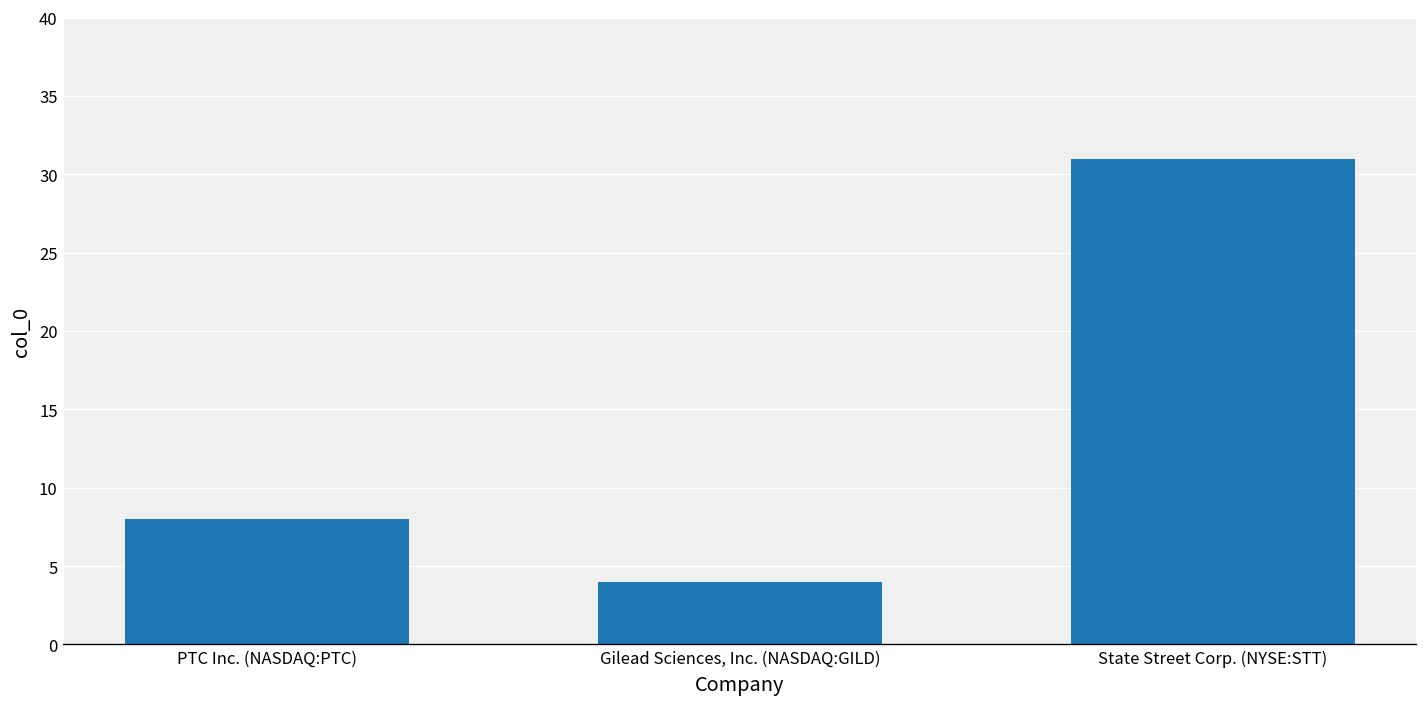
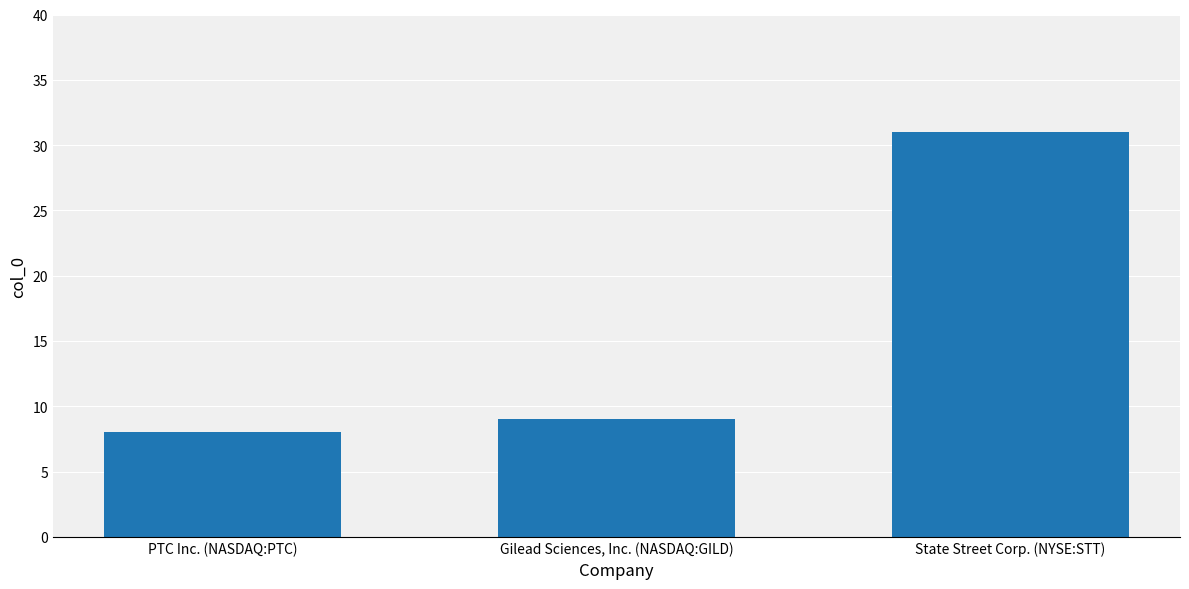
Gilead Sciences, Inc. (NASDAQ:GILD): 4 -> 9
